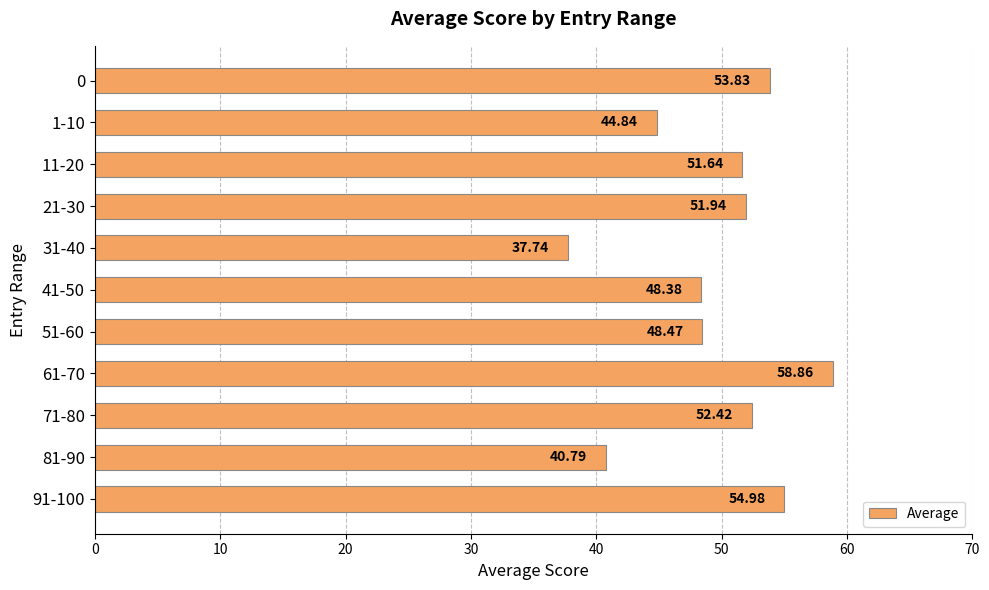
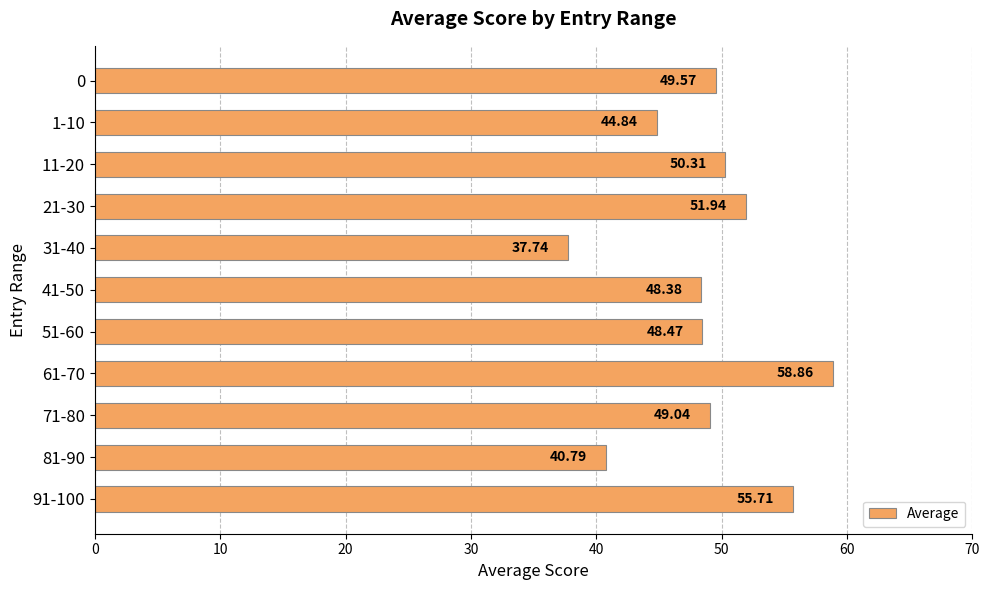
0: 53.83 -> 49.57
11-20: 51.64 -> 50.31
71-80: 52.42 -> 49.04
91-100: 54.98 -> 55.71
